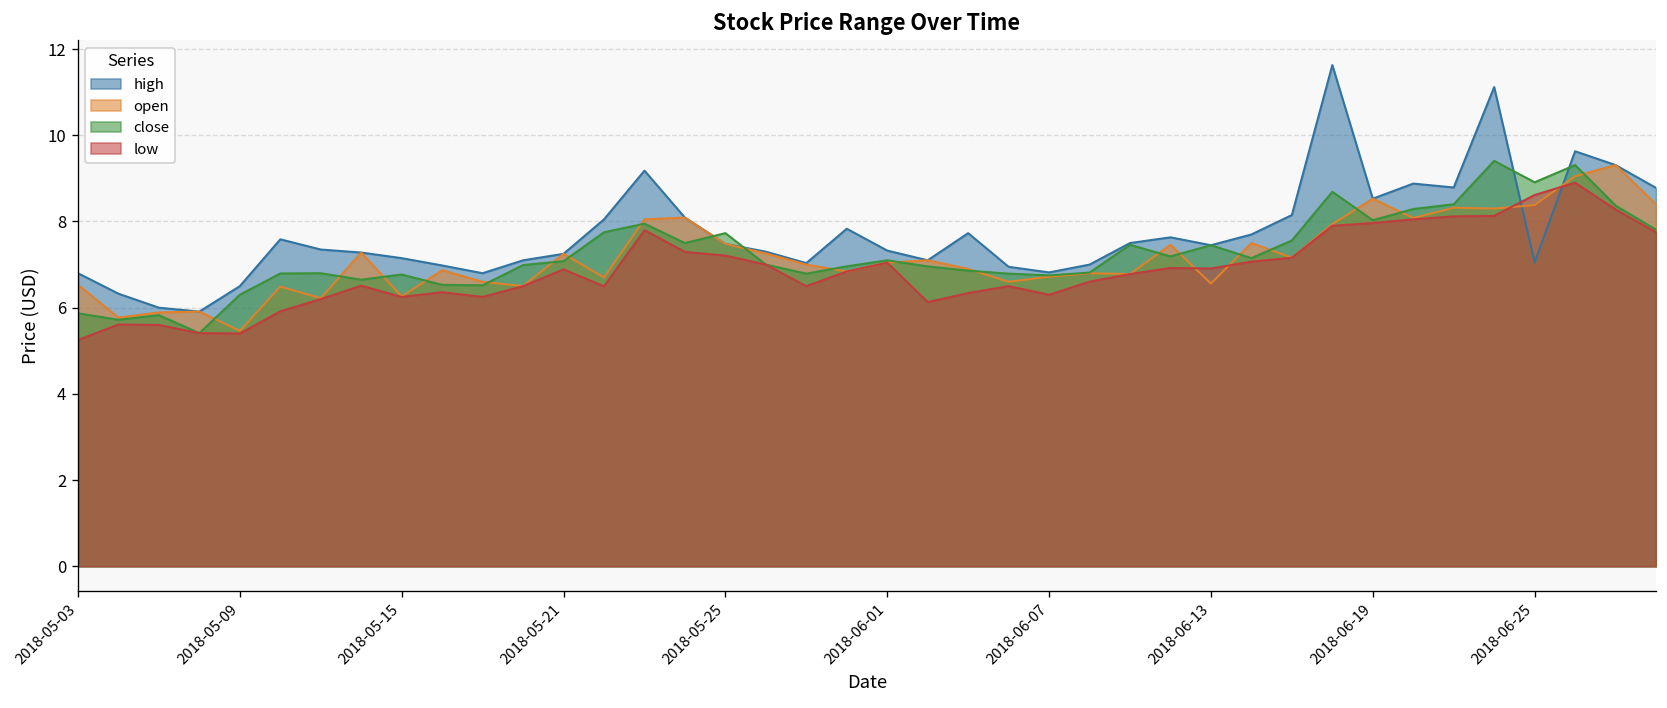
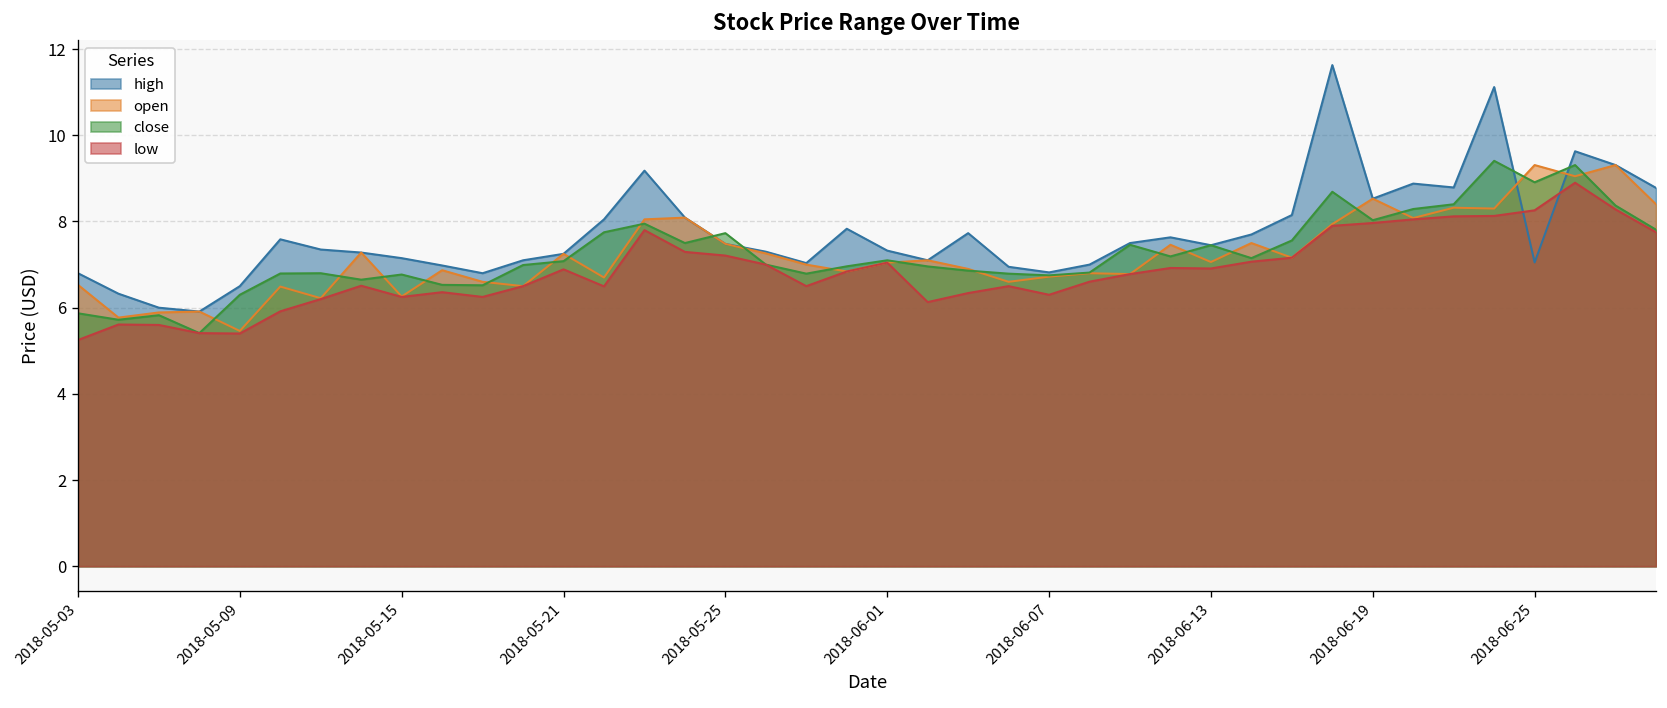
open, 2018-06-13: 6.6 -> 7.1
open, 2018-06-25: 8.4 -> 9.3
low, 2018-06-25: 8.6 -> 8.3
